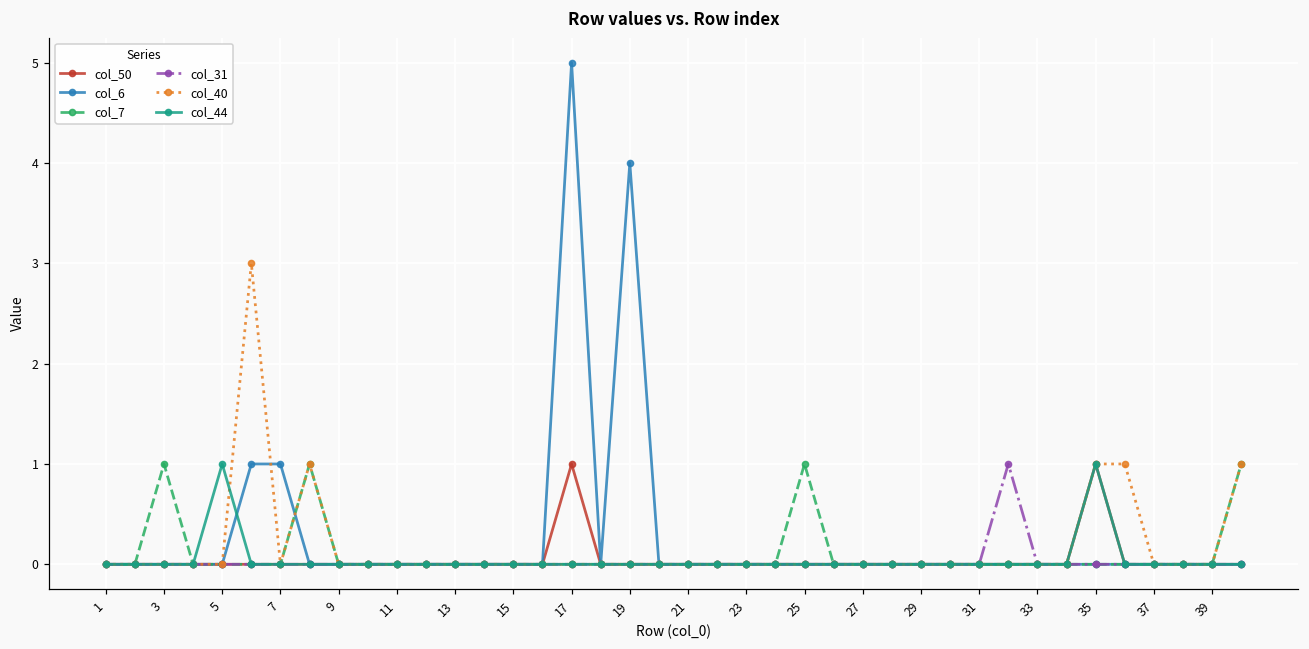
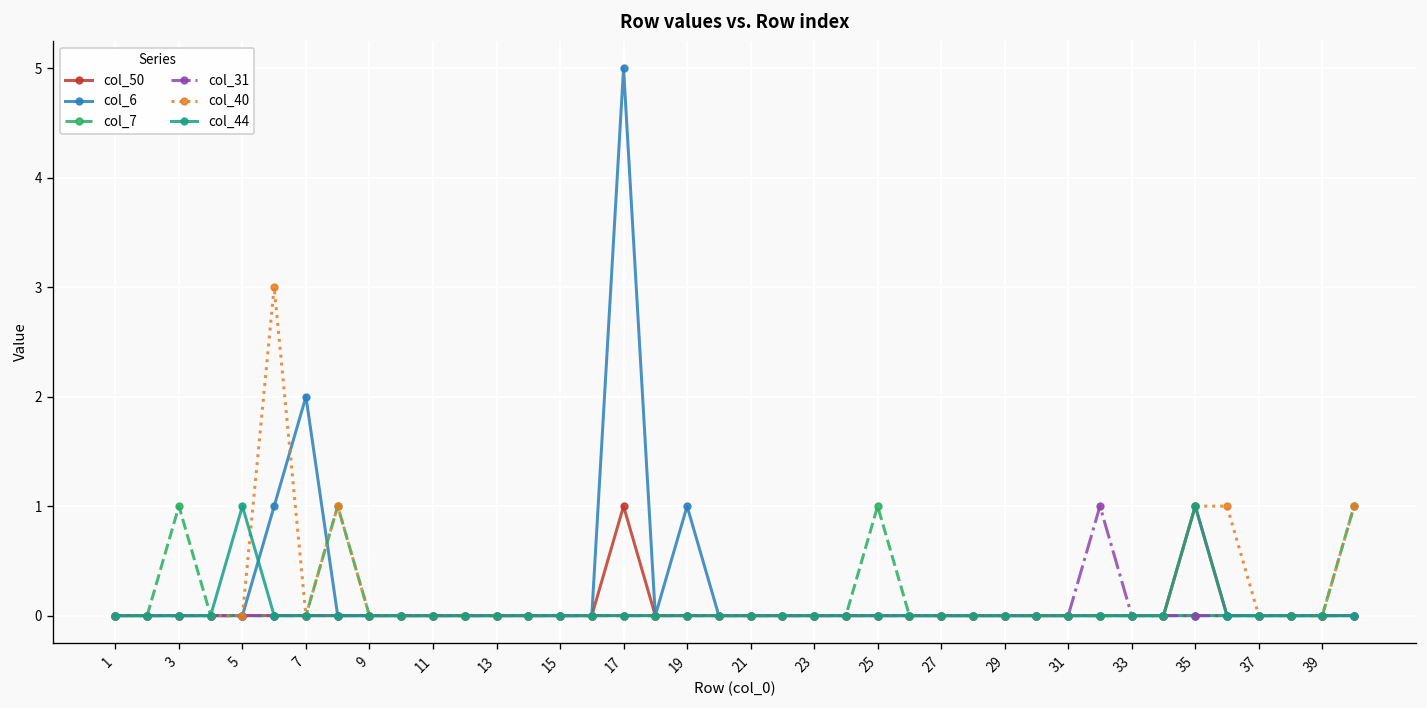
col_6, 7: 1 -> 2
col_6, 19: 4 -> 1
